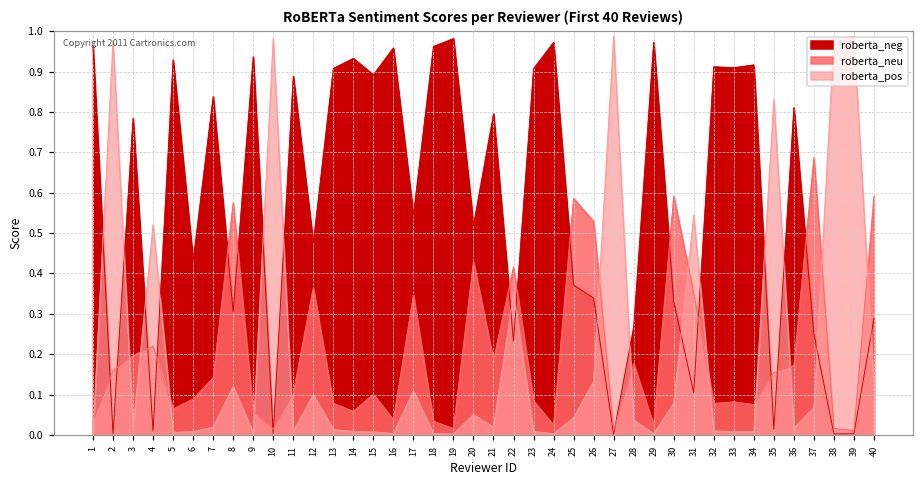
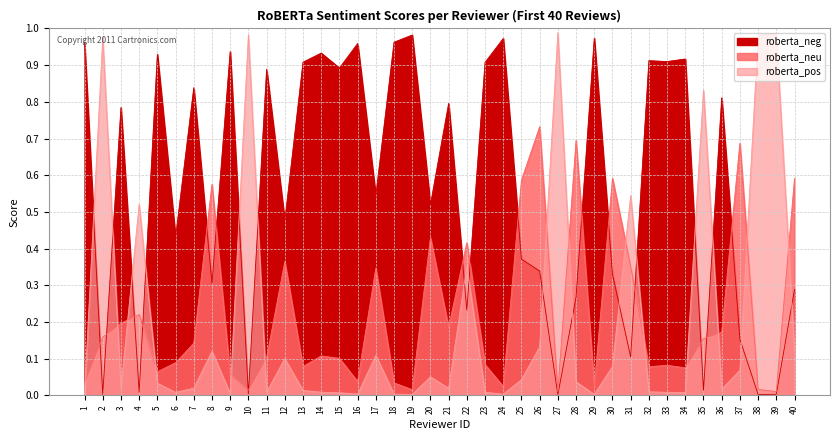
roberta_pos, 5: 0.01 -> 0.03
roberta_neu, 14: 0.06 -> 0.11
roberta_neu, 26: 0.53 -> 0.73
roberta_neu, 28: 0.18 -> 0.70
roberta_neg, 37: 0.25 -> 0.15
